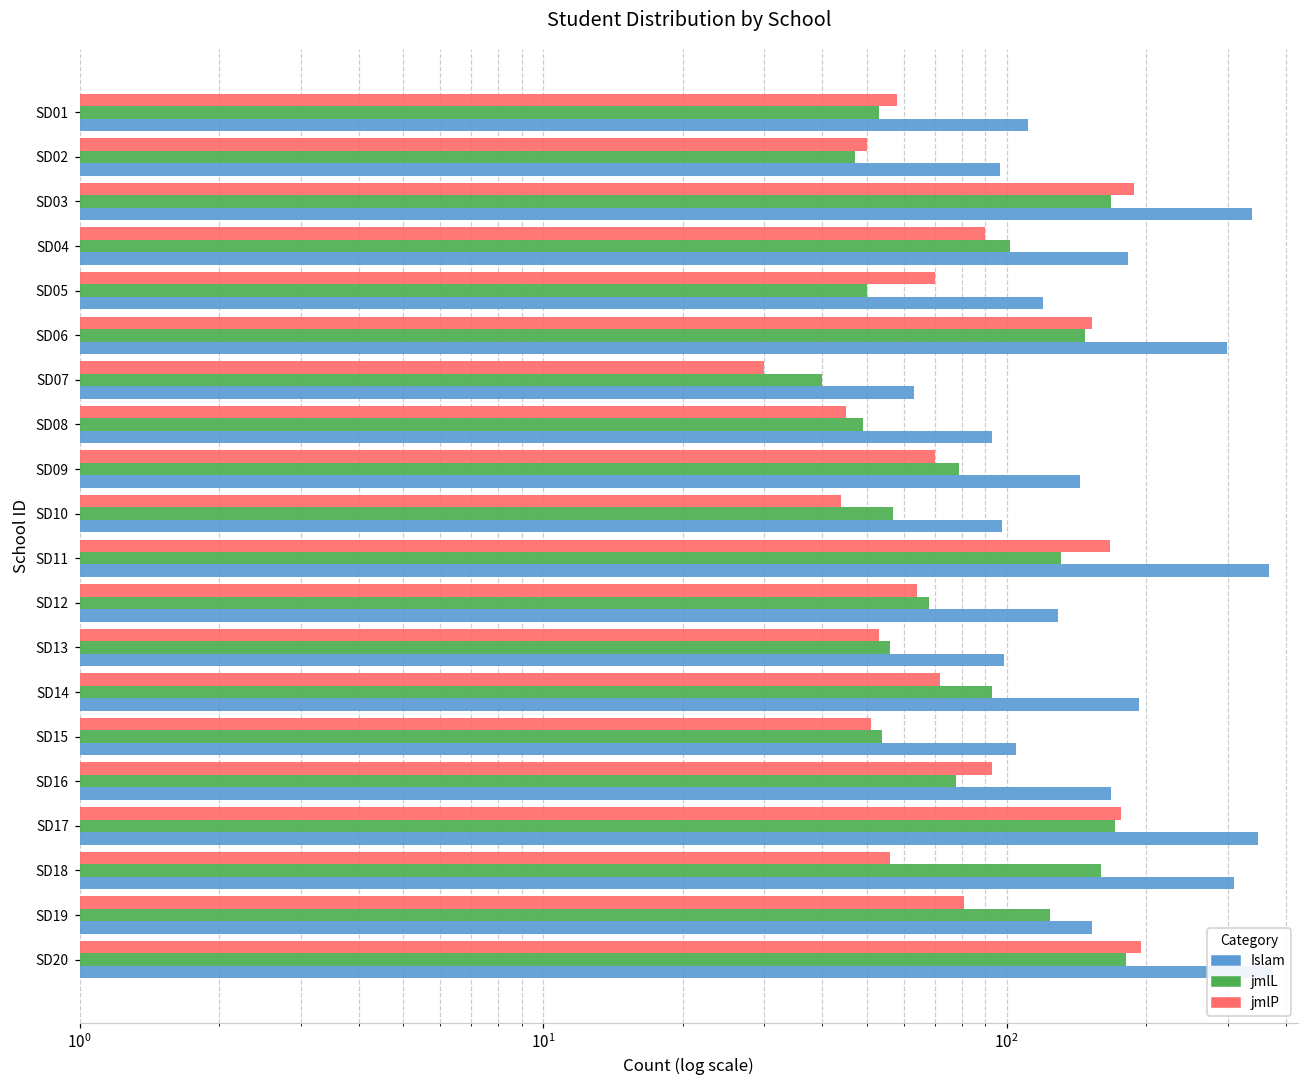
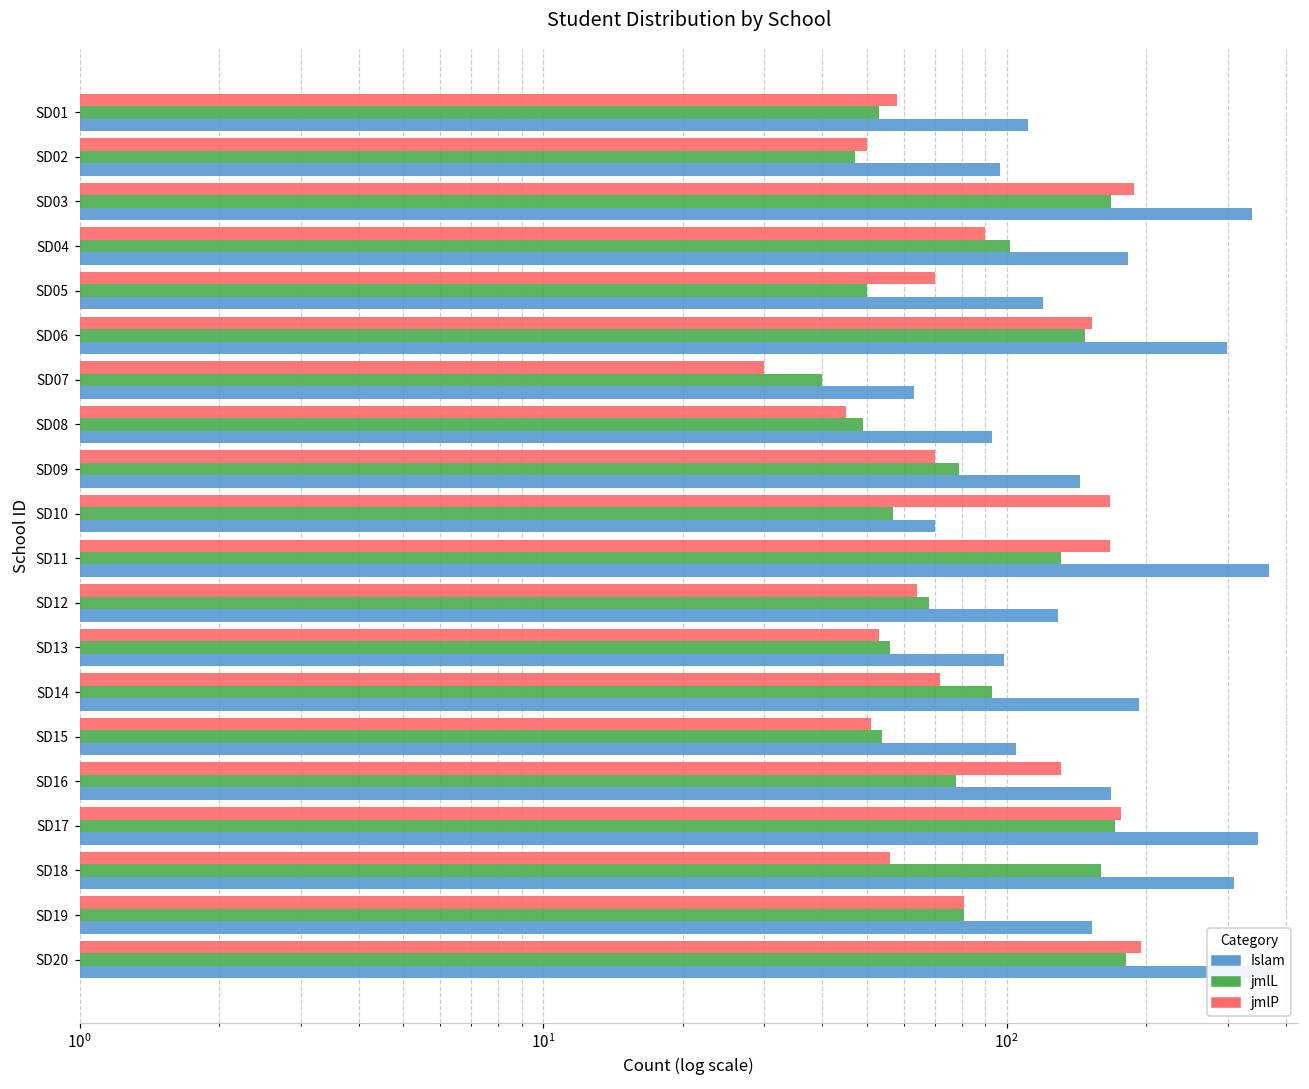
jmlP, SD10: 44 -> 167
Islam, SD10: 98 -> 70
jmlP, SD16: 93 -> 131
jmlL, SD19: 124 -> 81
